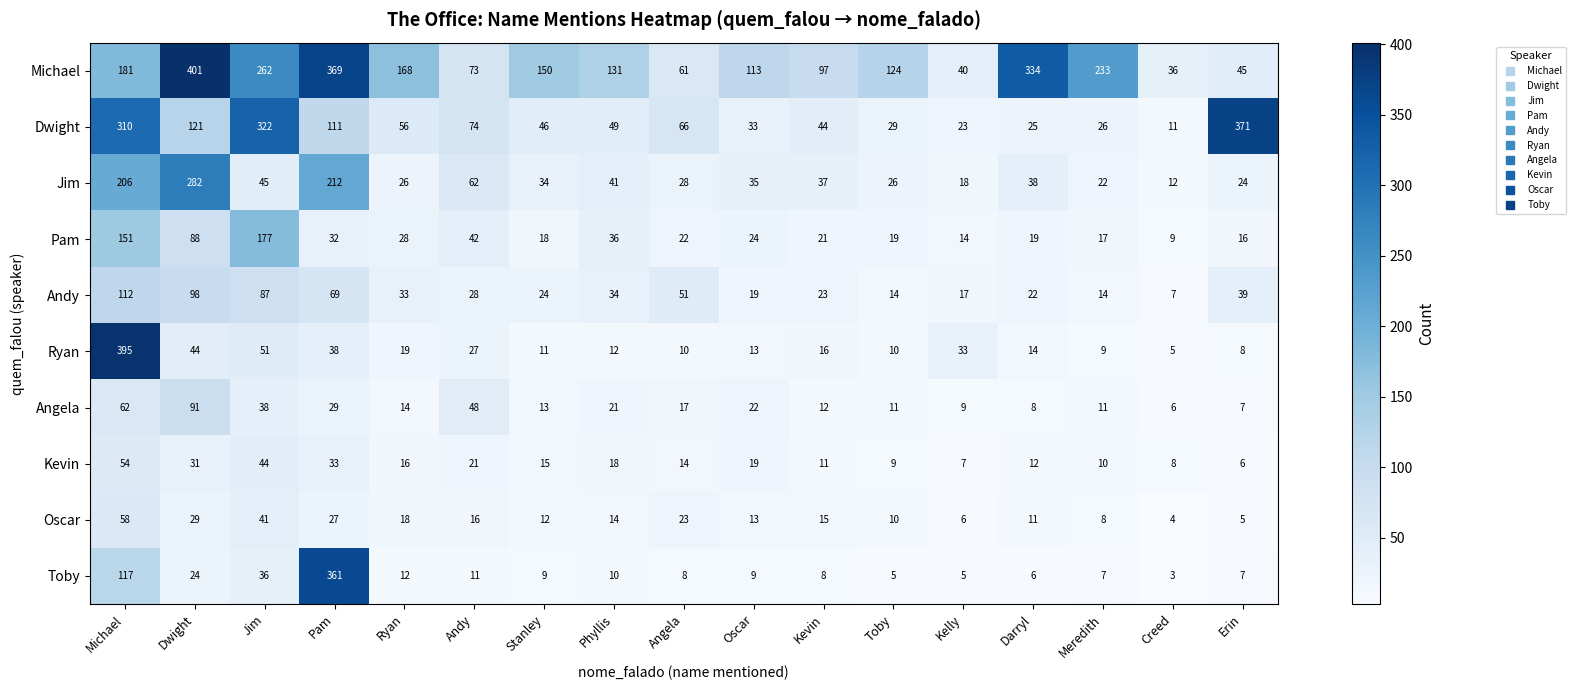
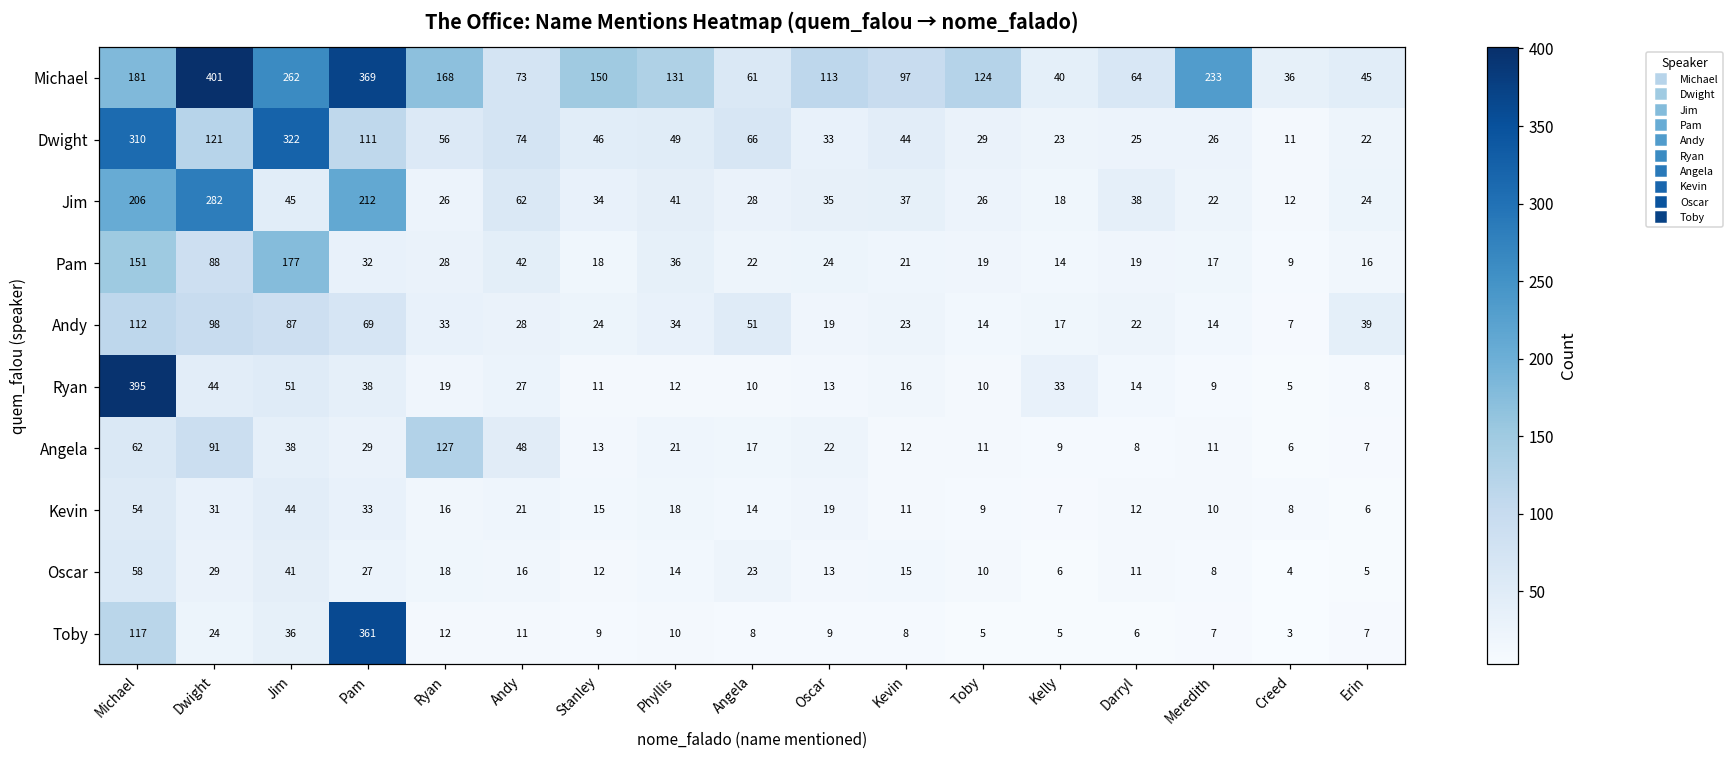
Michael, Darryl: 334 -> 64
Dwight, Erin: 371 -> 22
Angela, Ryan: 14 -> 127
